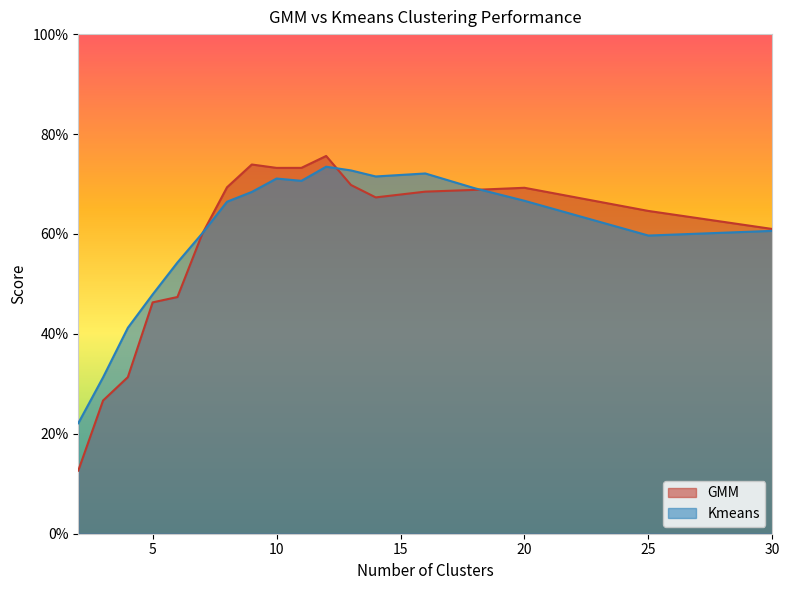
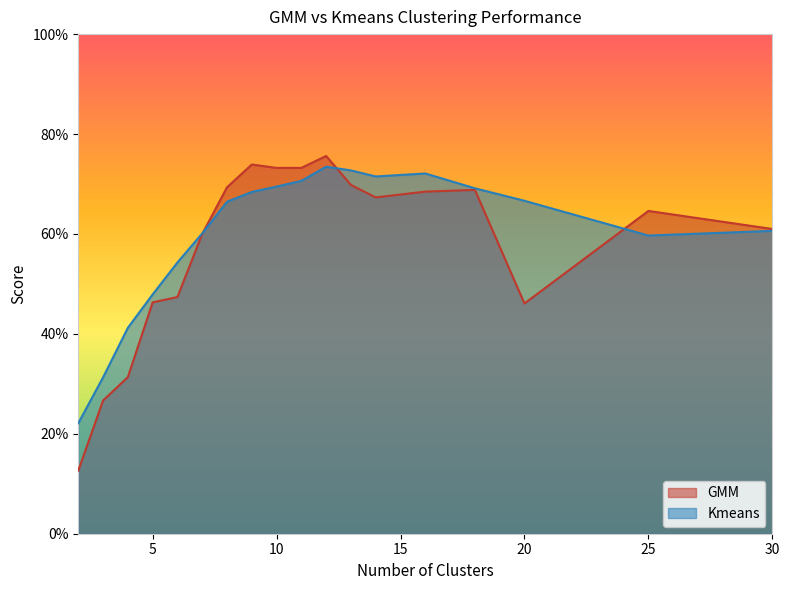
Kmeans, 10: 71% -> 69%
GMM, 20: 69% -> 46%
